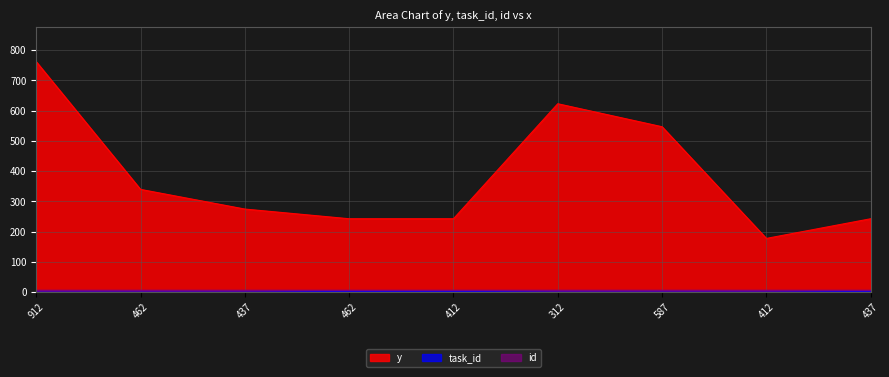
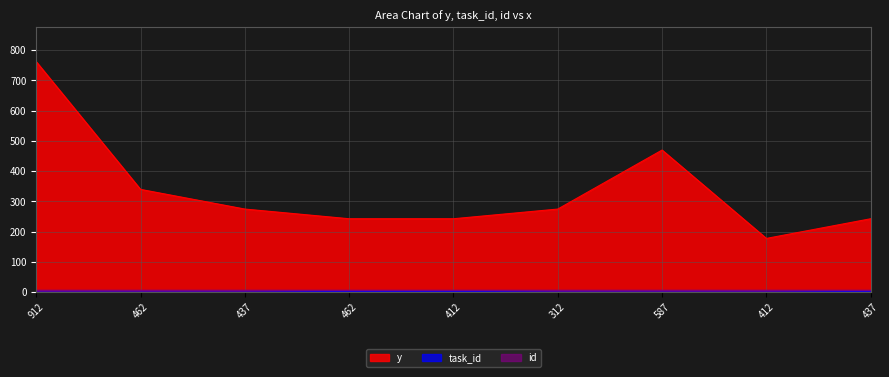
y, 312: 620 -> 280
y, 587: 550 -> 470
